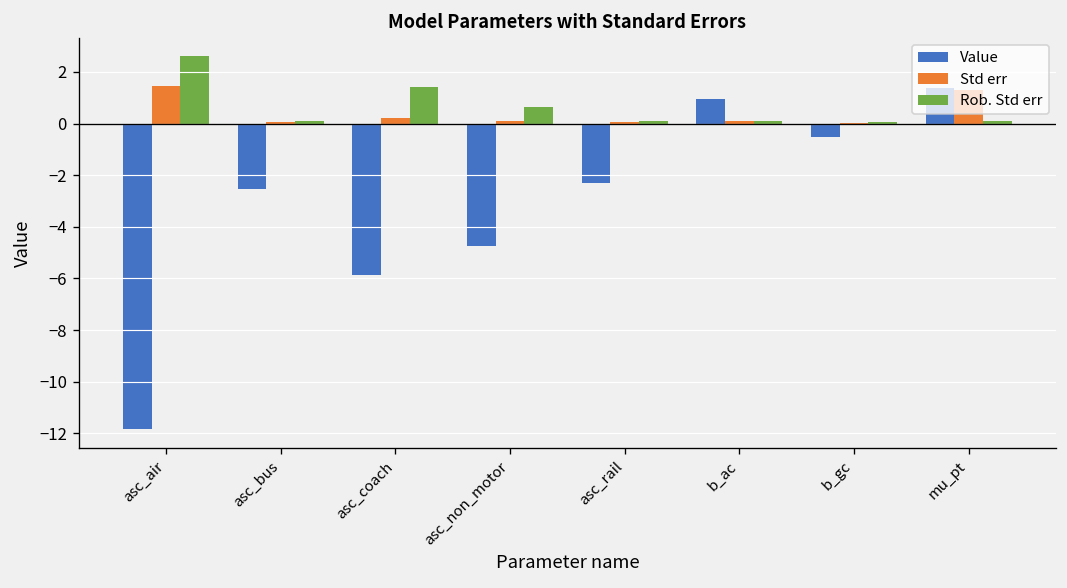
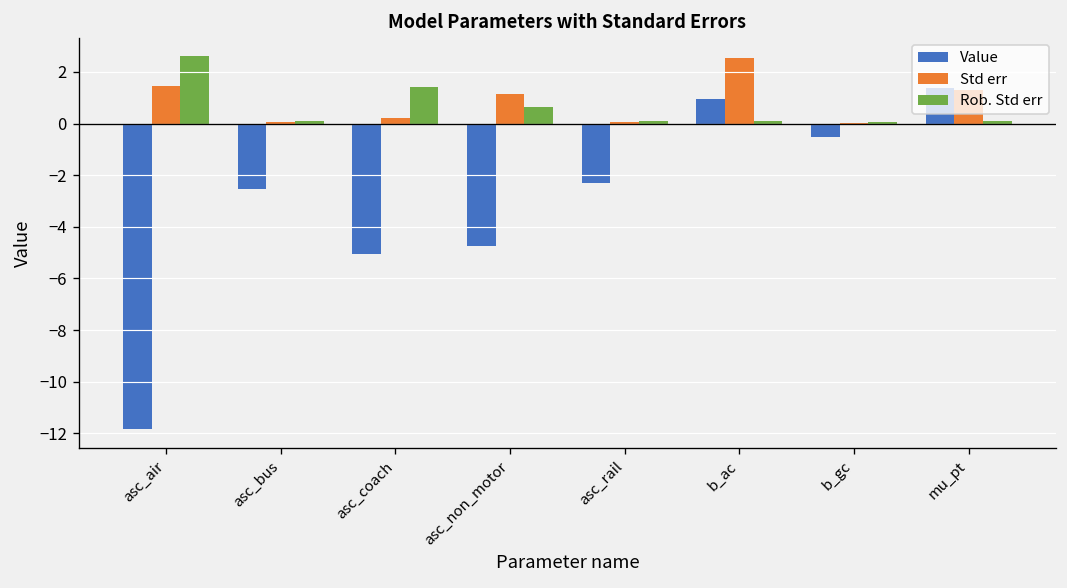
Value, asc_coach: -5.9 -> -5.1
Std err, asc_non_motor: 0.1 -> 1.1
Std err, b_ac: 0.1 -> 2.5
